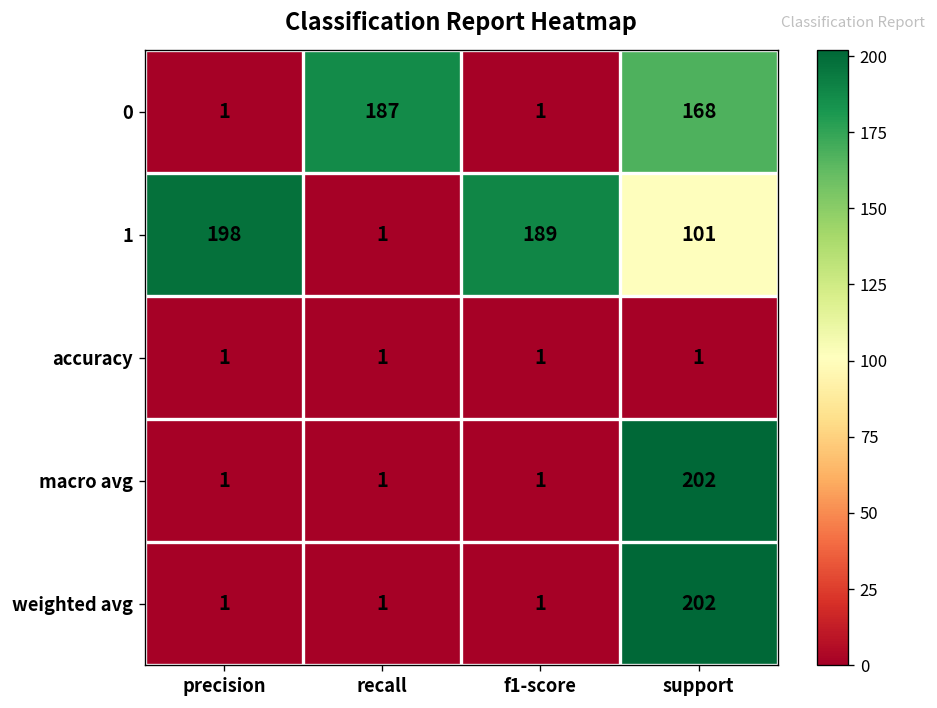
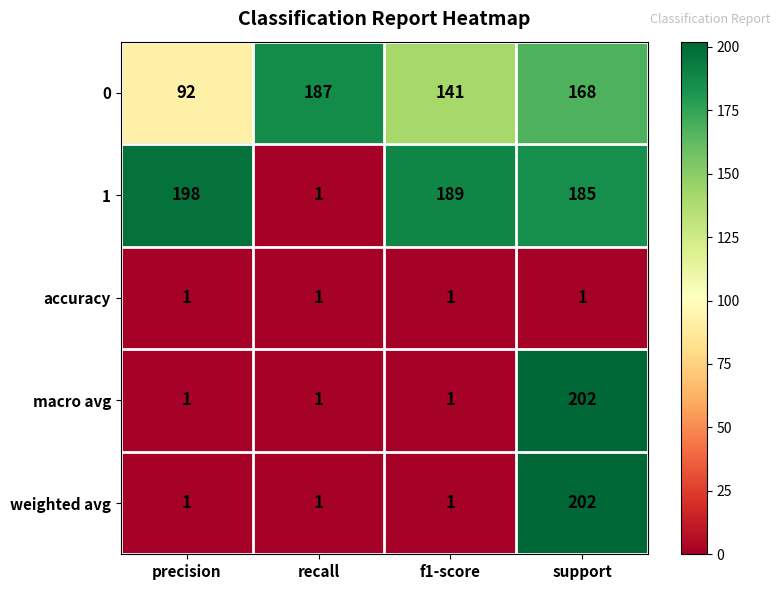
0, precision: 1 -> 92
0, f1-score: 1 -> 141
1, support: 101 -> 185
